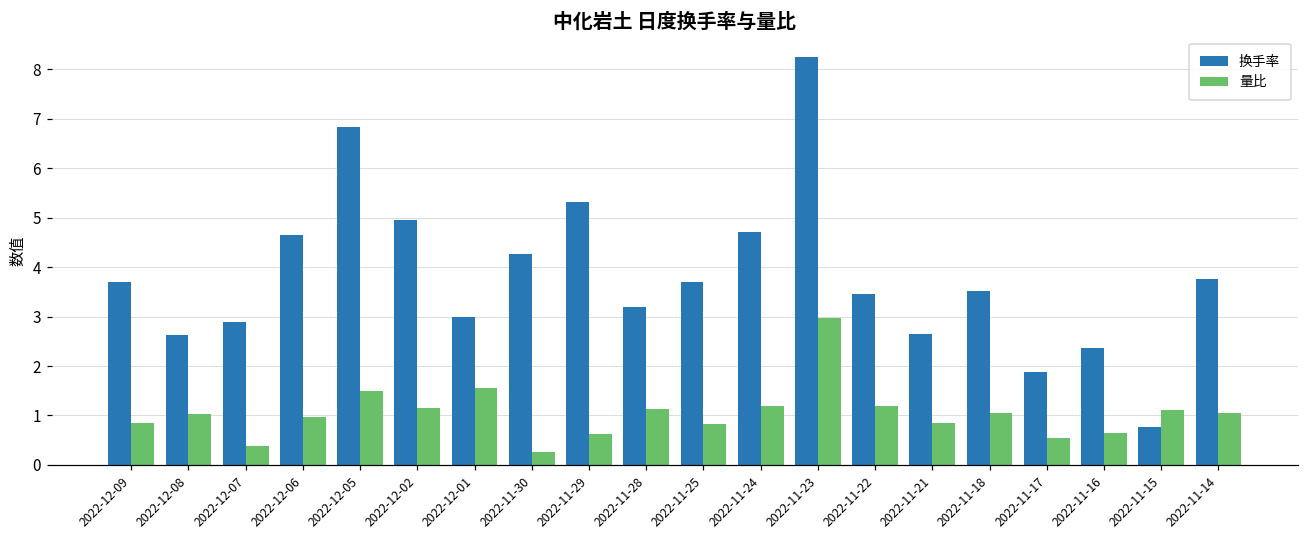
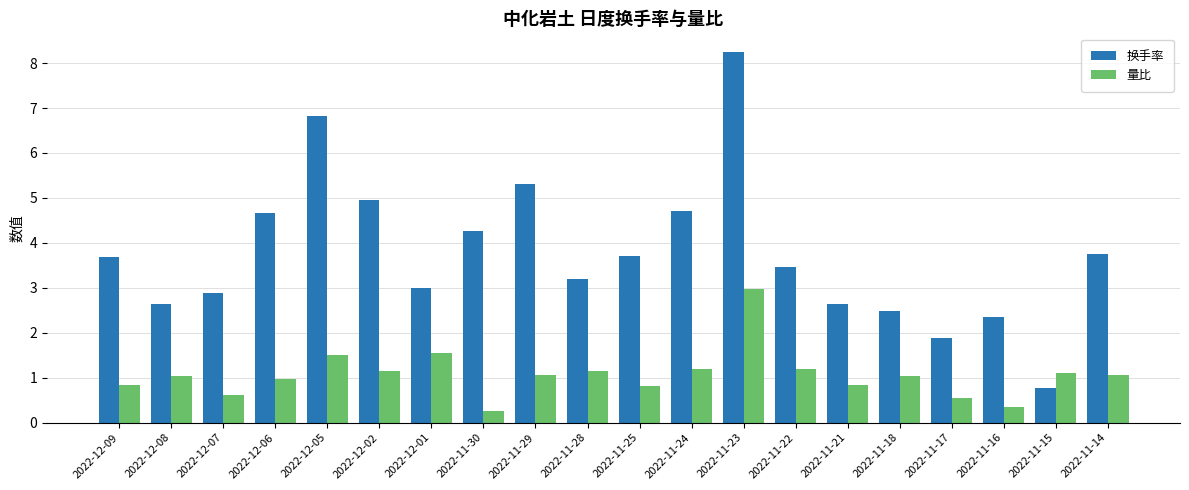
量比, 2022-12-07: 0.4 -> 0.6
量比, 2022-11-29: 0.6 -> 1.1
换手率, 2022-11-18: 3.5 -> 2.5
量比, 2022-11-16: 0.7 -> 0.4
